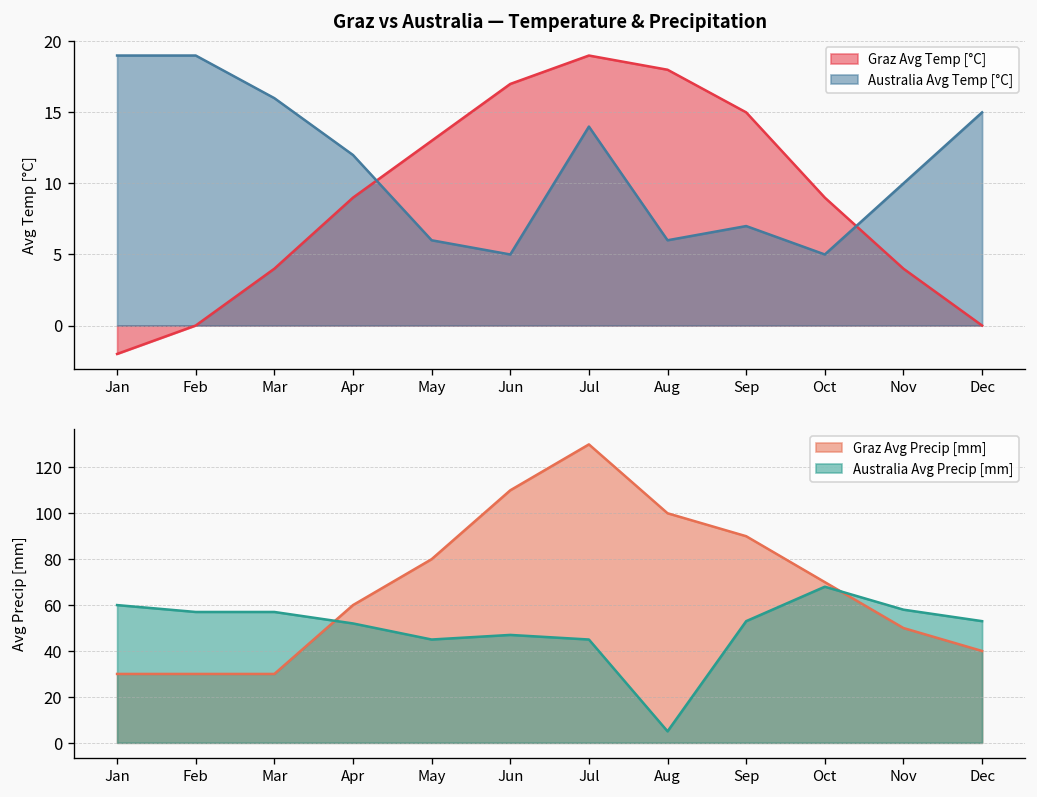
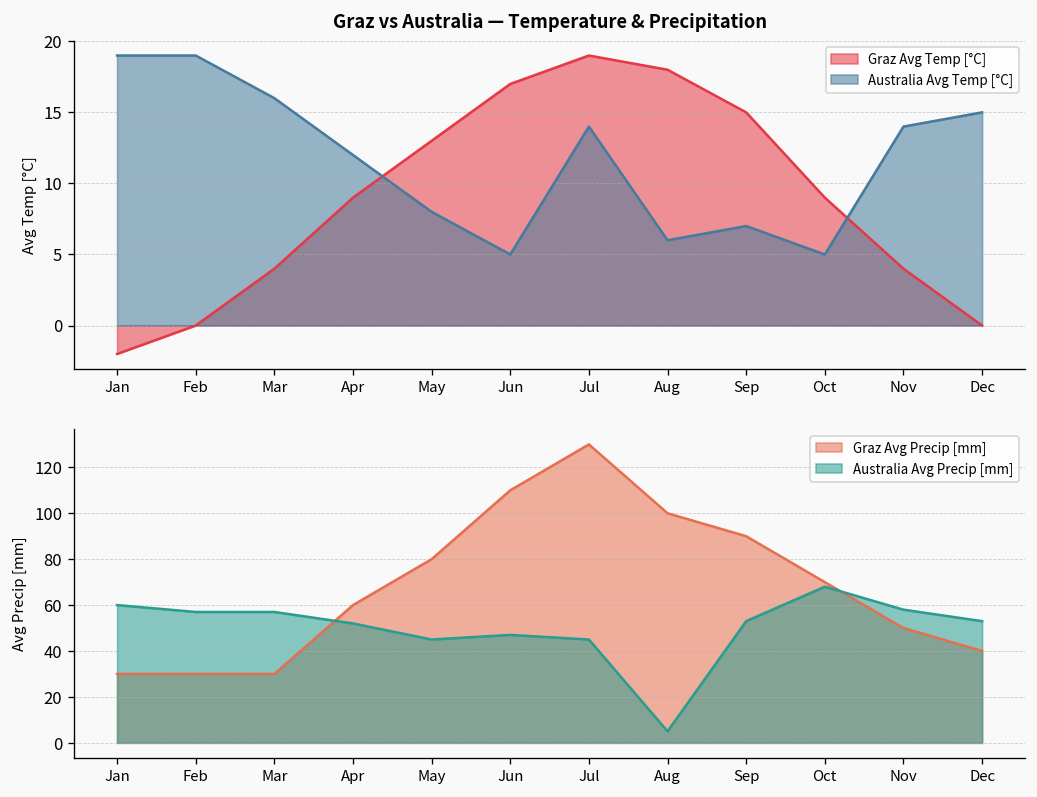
Graz vs Australia — Temperature & Precipitation, Australia Avg Temp [°C], May: 6 -> 8
Graz vs Australia — Temperature & Precipitation, Australia Avg Temp [°C], Nov: 10 -> 14
